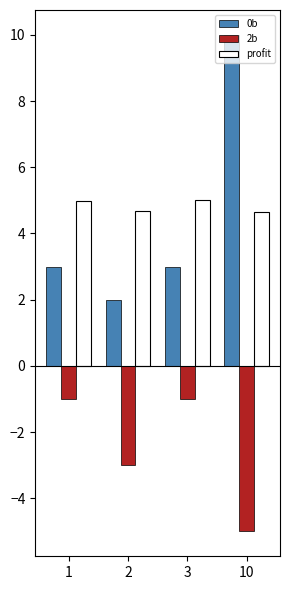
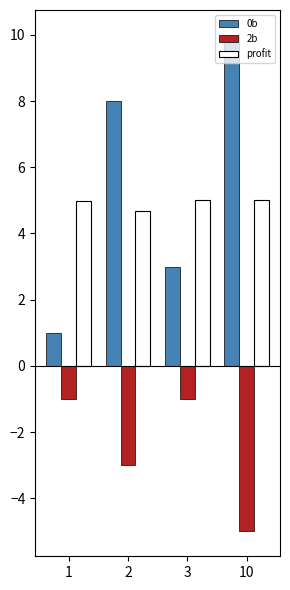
0b, 1: 3 -> 1
0b, 2: 2 -> 8
profit, 10: 4.6 -> 5.0
